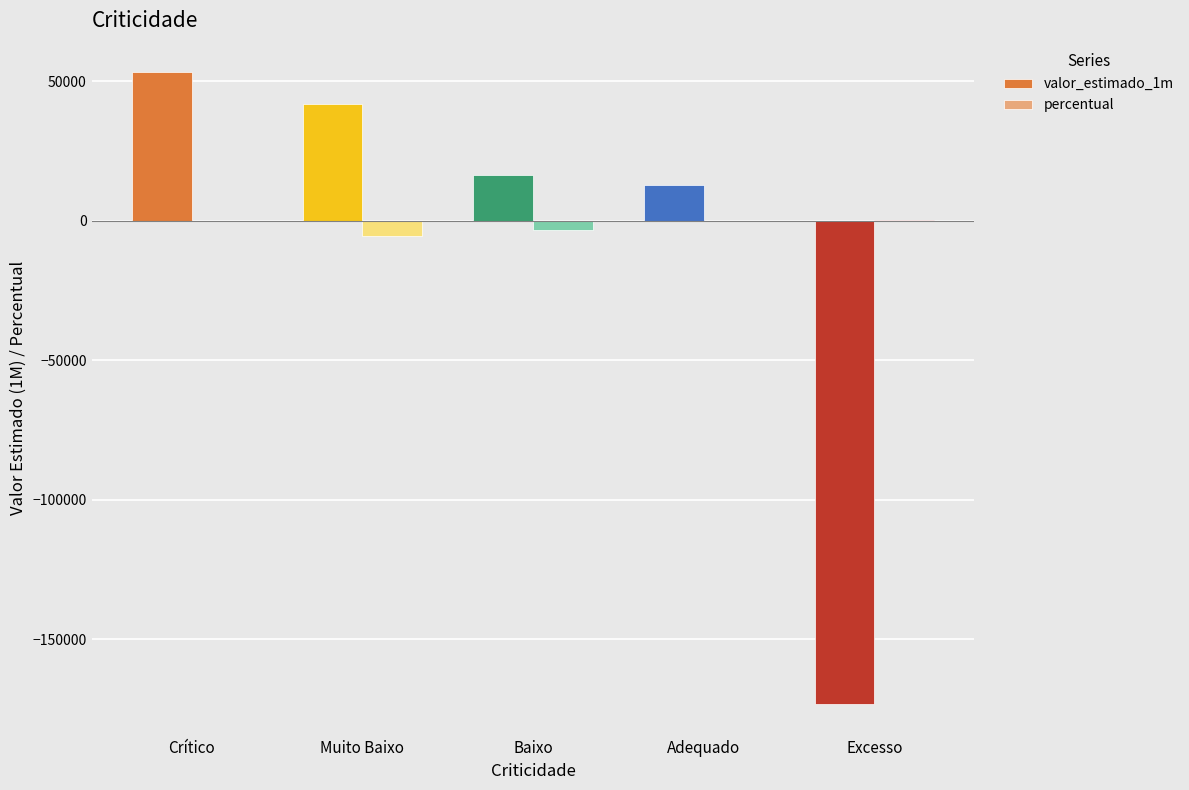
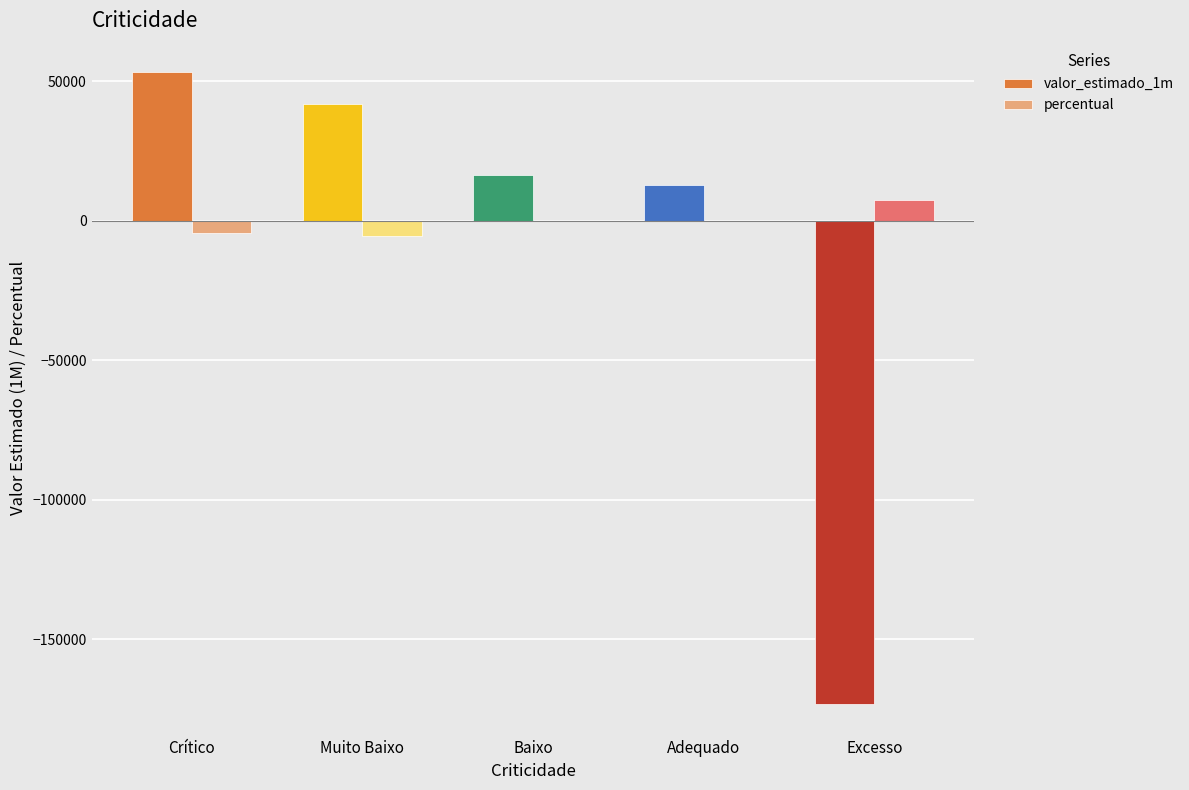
percentual, Crítico: 0 -> -4000
percentual, Baixo: -3000 -> 0
percentual, Excesso: 0 -> 8000
